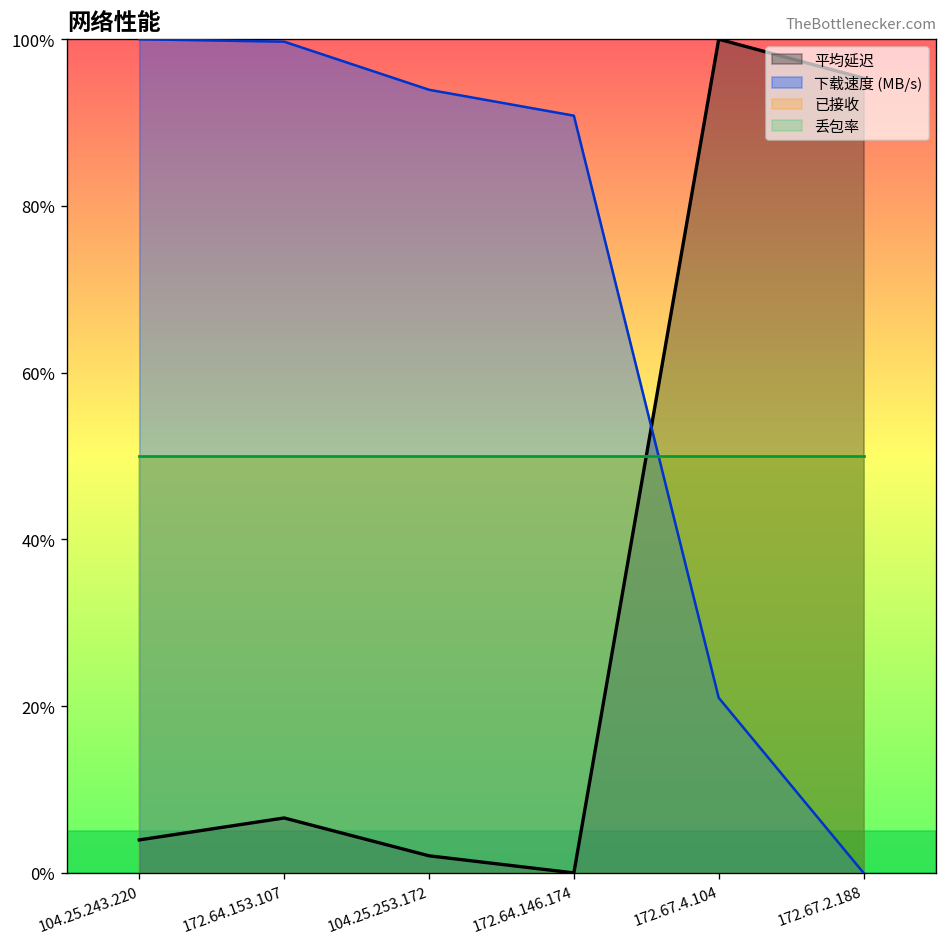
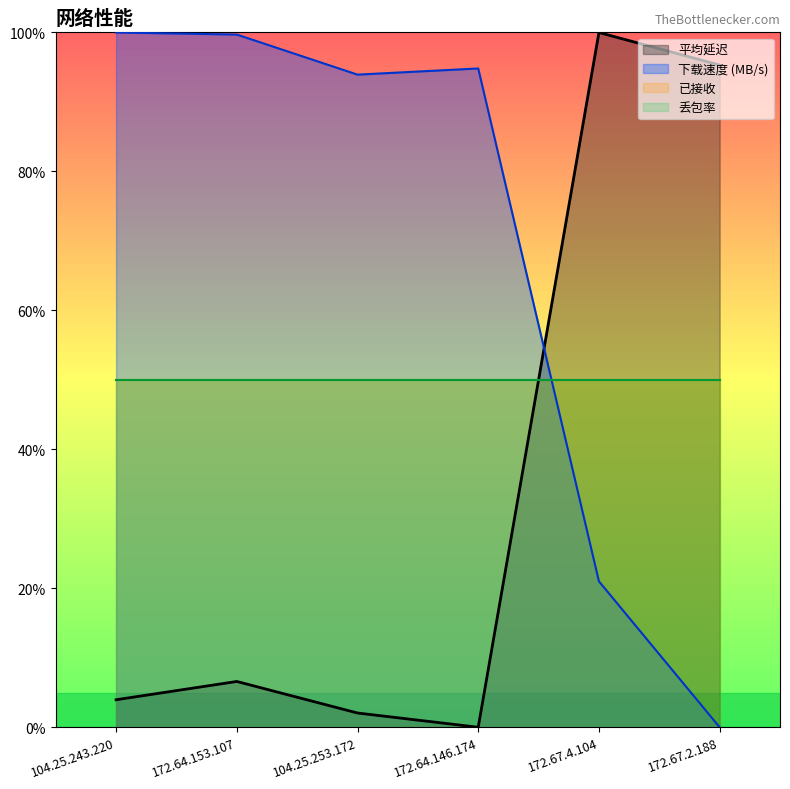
下载速度 (MB/s), 172.64.146.174: 91% -> 95%
